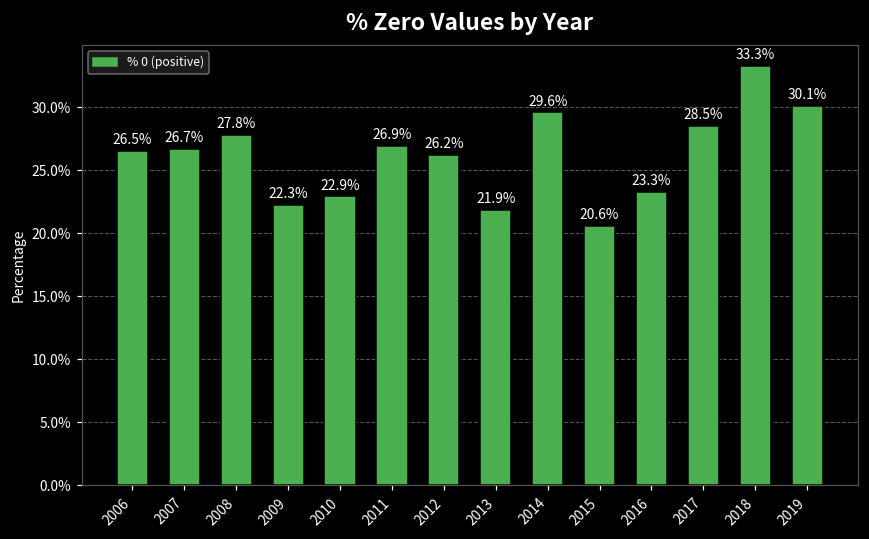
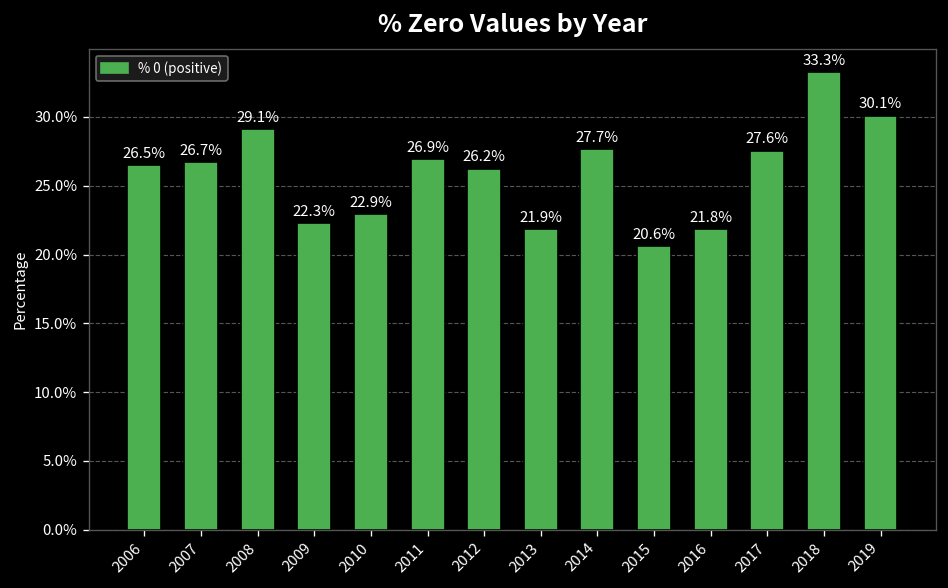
2008: 27.8% -> 29.1%
2014: 29.6% -> 27.7%
2016: 23.3% -> 21.8%
2017: 28.5% -> 27.6%
